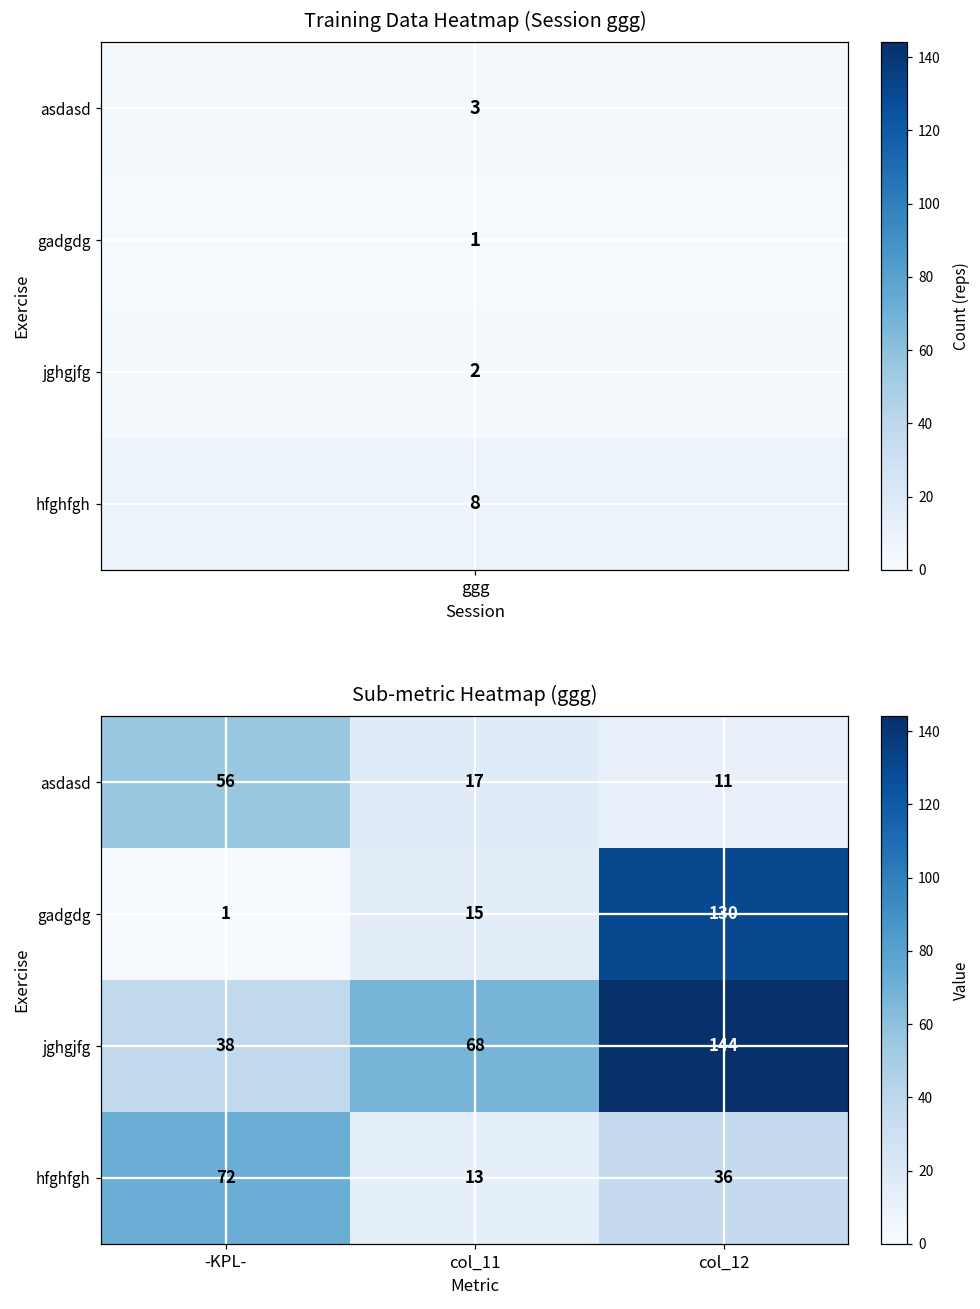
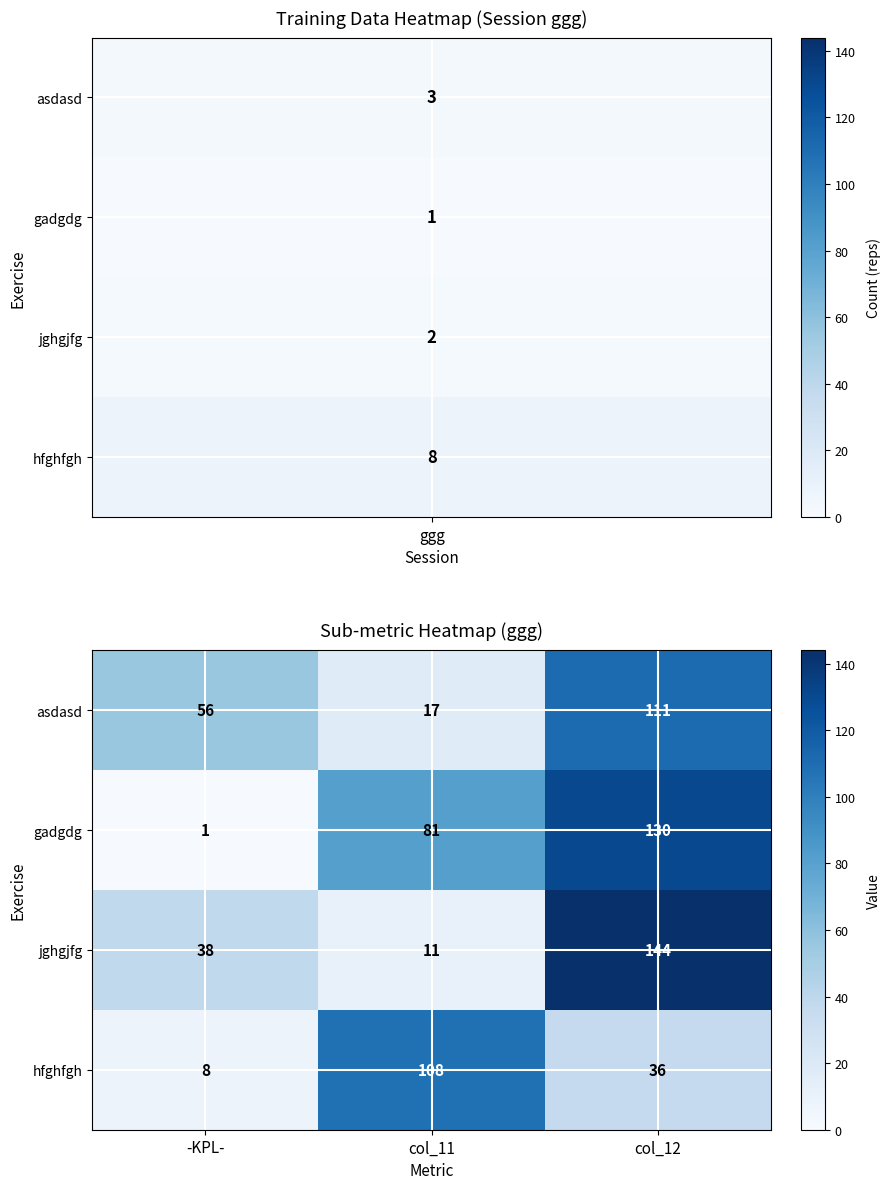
Sub-metric Heatmap (ggg), asdasd, col_12: 11 -> 111
Sub-metric Heatmap (ggg), gadgdg, col_11: 15 -> 81
Sub-metric Heatmap (ggg), jghgjfg, col_11: 68 -> 11
Sub-metric Heatmap (ggg), hfghfgh, -KPL-: 72 -> 8
Sub-metric Heatmap (ggg), hfghfgh, col_11: 13 -> 108
